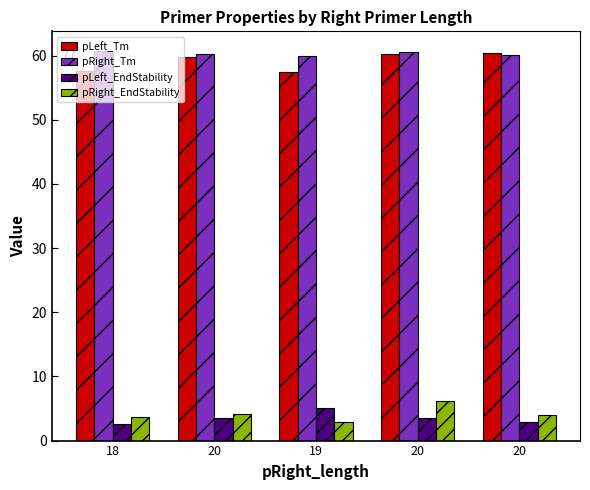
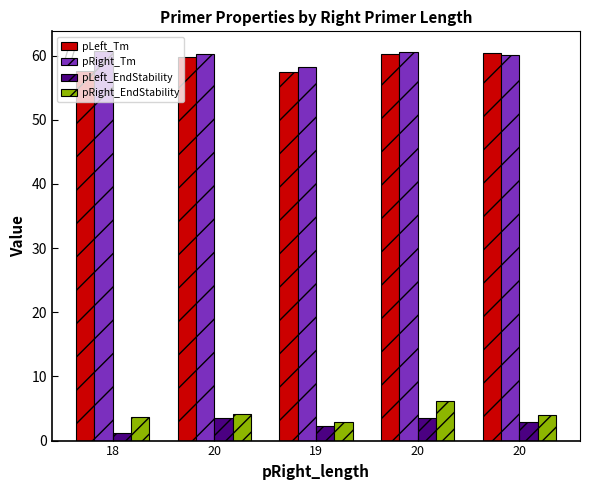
pLeft_EndStability, 18: 3 -> 1
pRight_Tm, 19: 60 -> 58
pLeft_EndStability, 19: 5 -> 2
